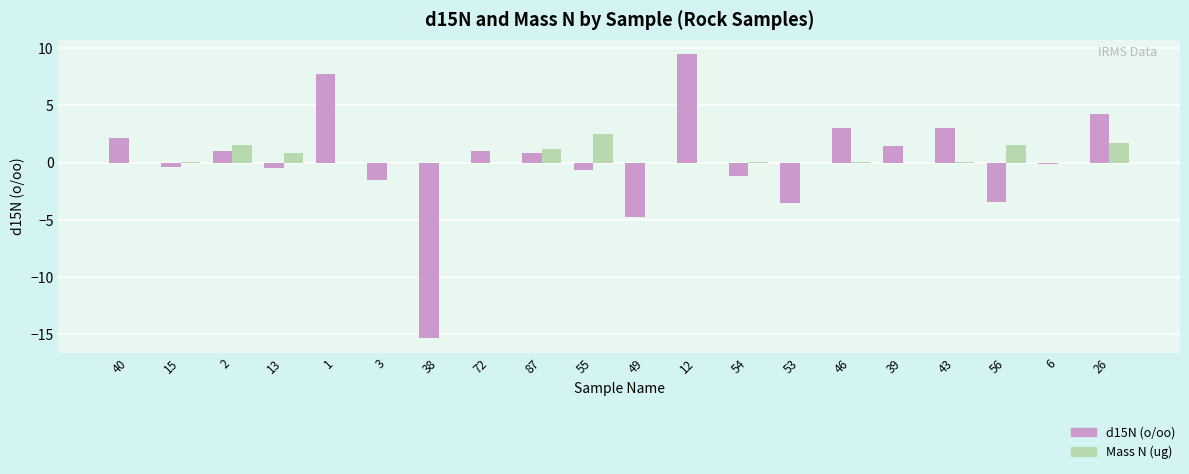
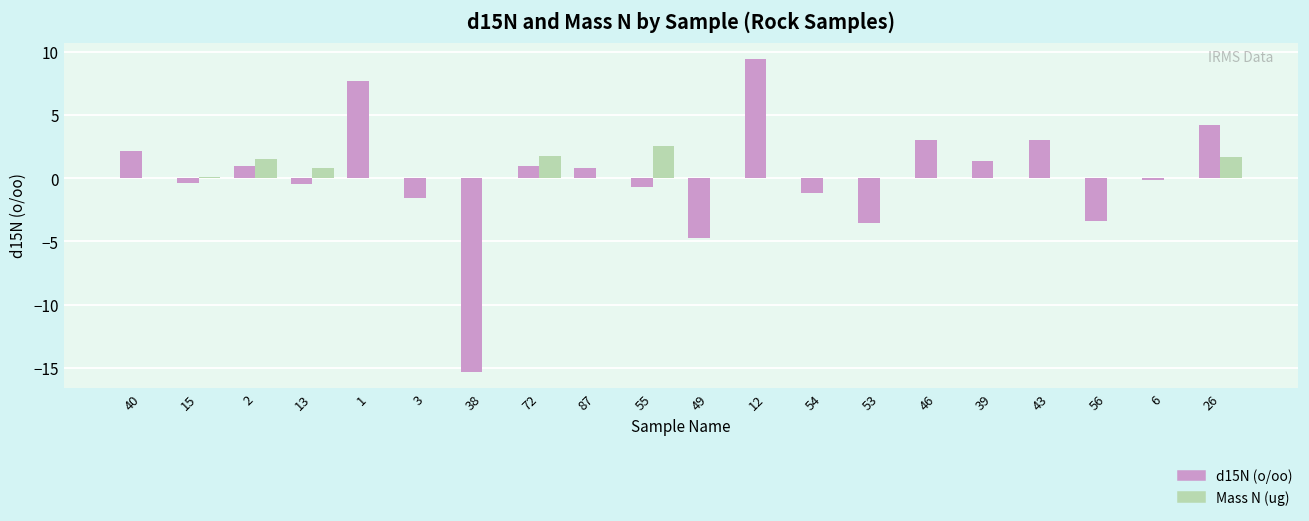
Mass N (ug), 72: 0.0 -> 1.8
Mass N (ug), 87: 1.1 -> 0.0
Mass N (ug), 56: 1.6 -> 0.0
